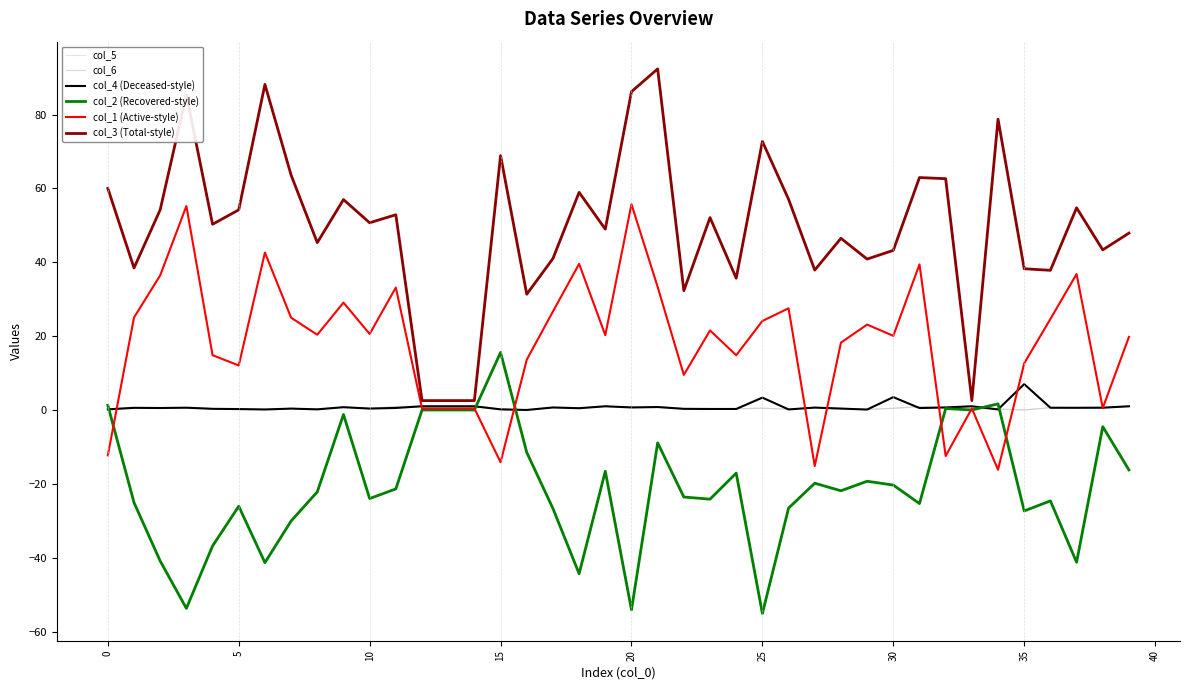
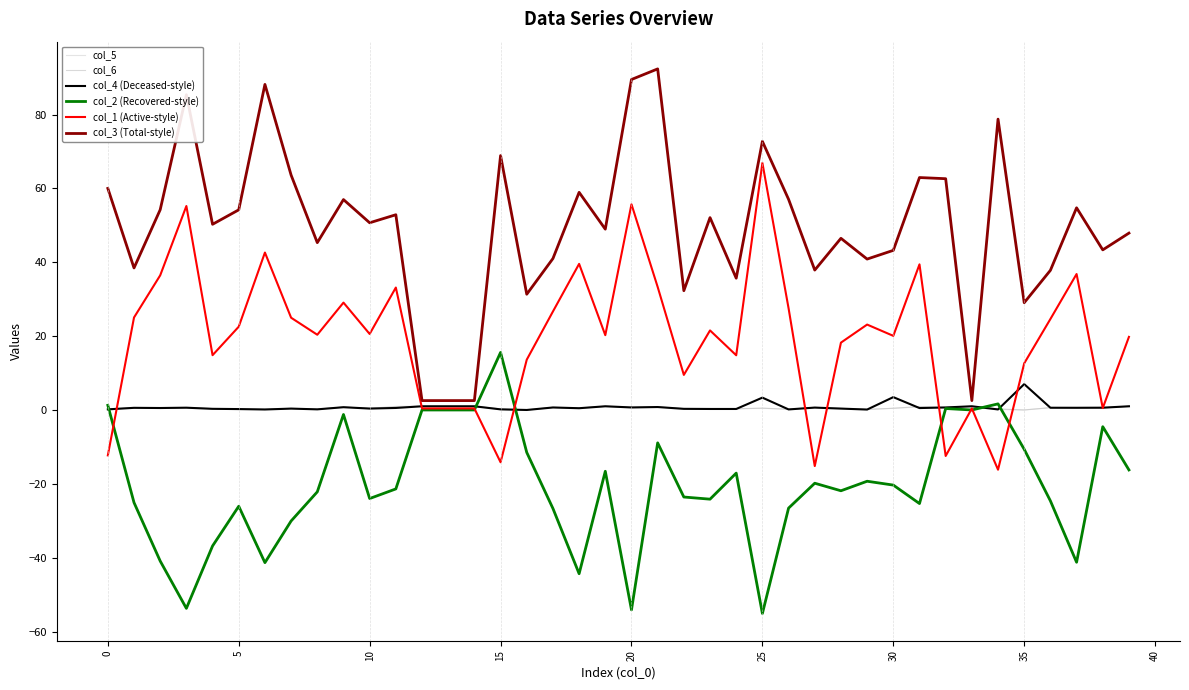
col_1 (Active-style), 5: 12 -> 23
col_3 (Total-style), 20: 86 -> 89
col_1 (Active-style), 25: 24 -> 67
col_2 (Recovered-style), 35: -27 -> -11
col_3 (Total-style), 35: 38 -> 29
